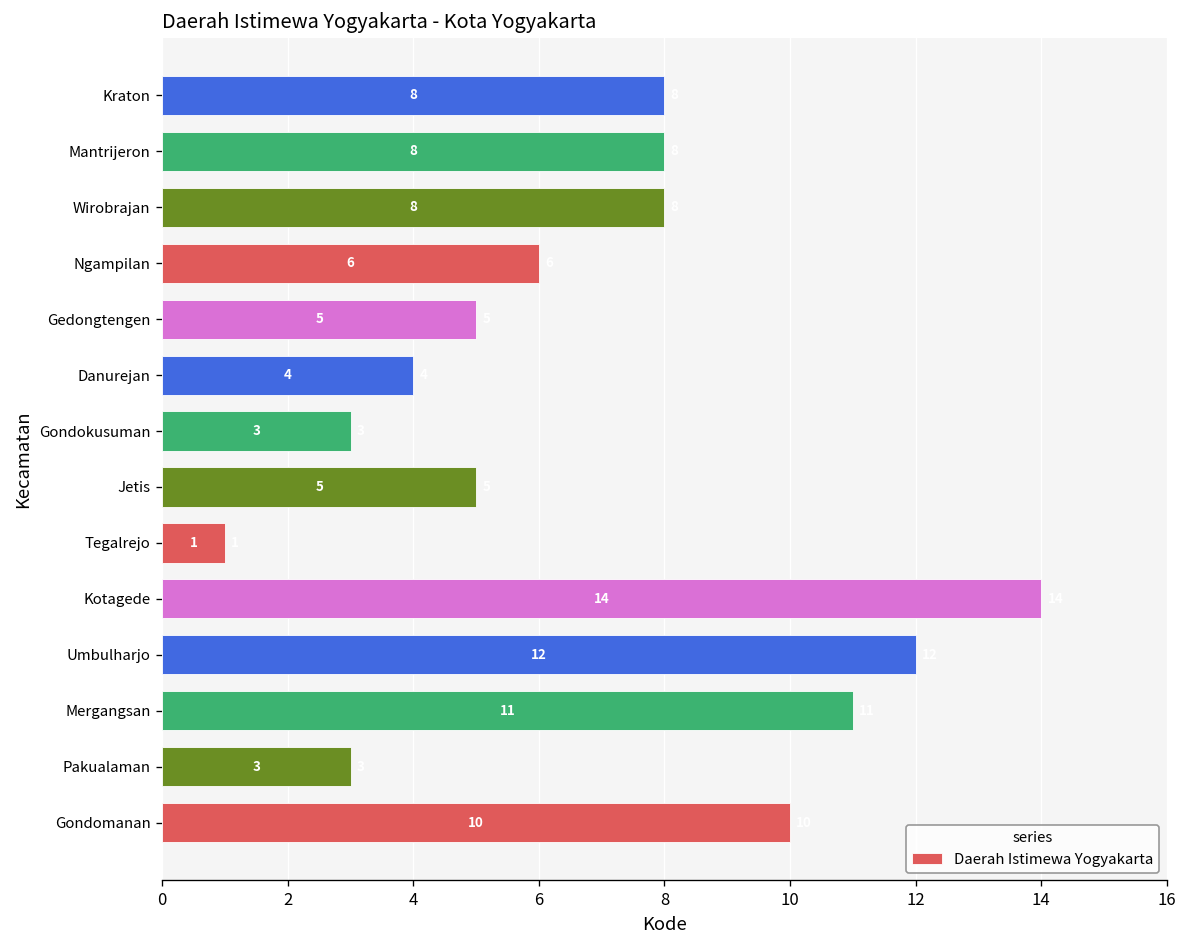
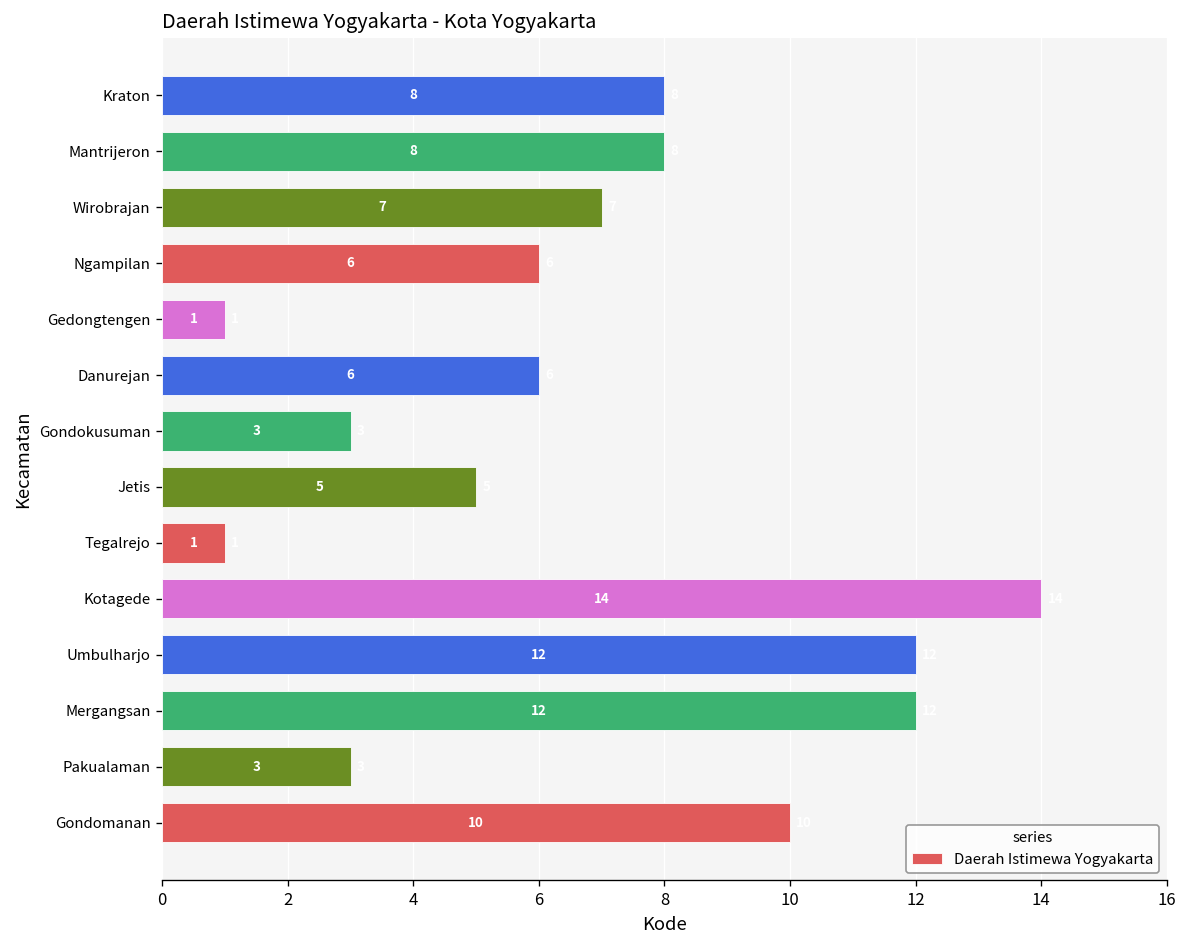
Wirobrajan: 8 -> 7
Gedongtengen: 5 -> 1
Danurejan: 4 -> 6
Mergangsan: 11 -> 12
